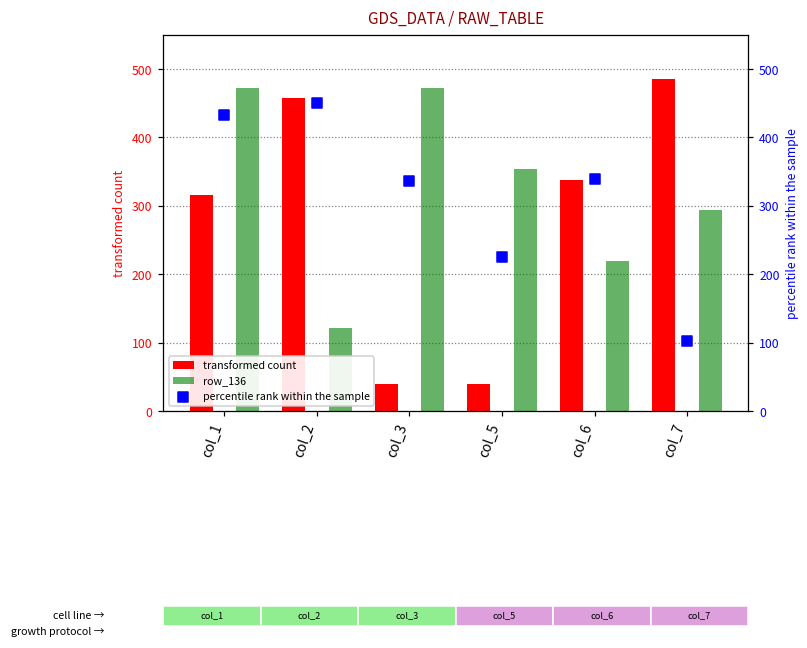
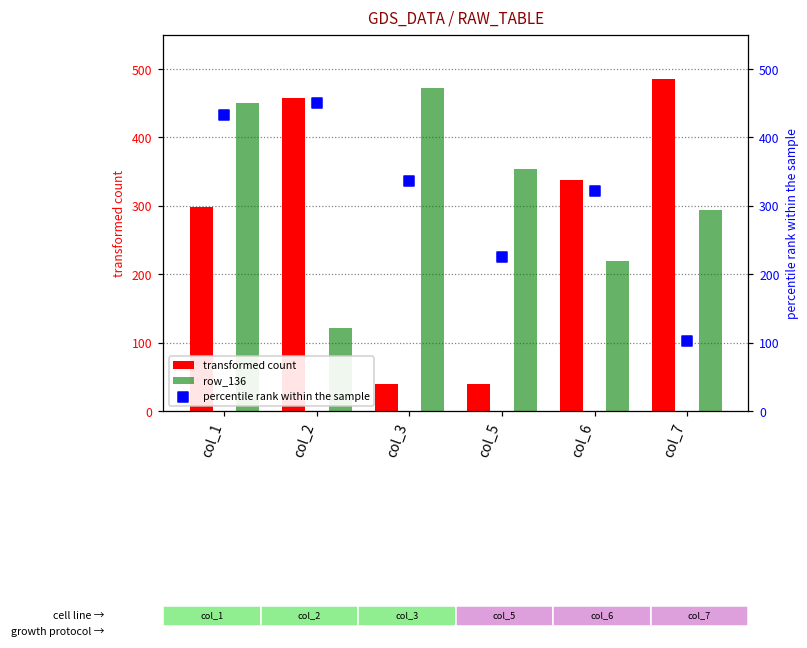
transformed count, col_1: 320 -> 300
row_136, col_1: 470 -> 450
percentile rank within the sample, col_6: 340 -> 320
